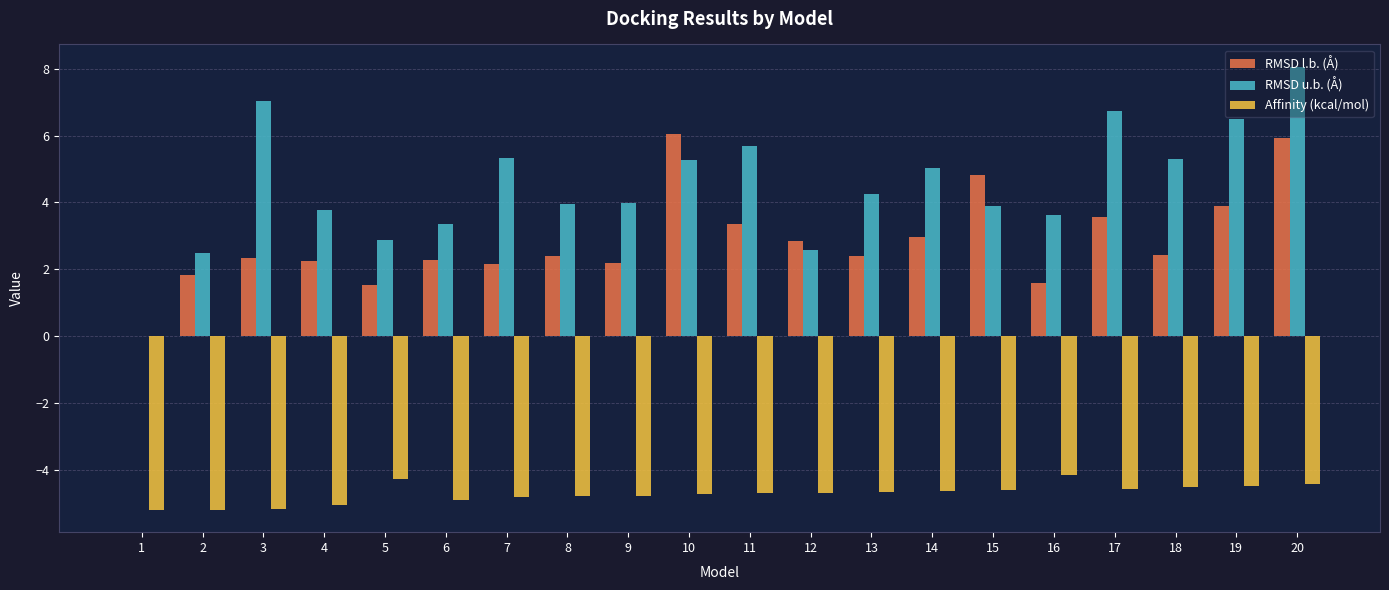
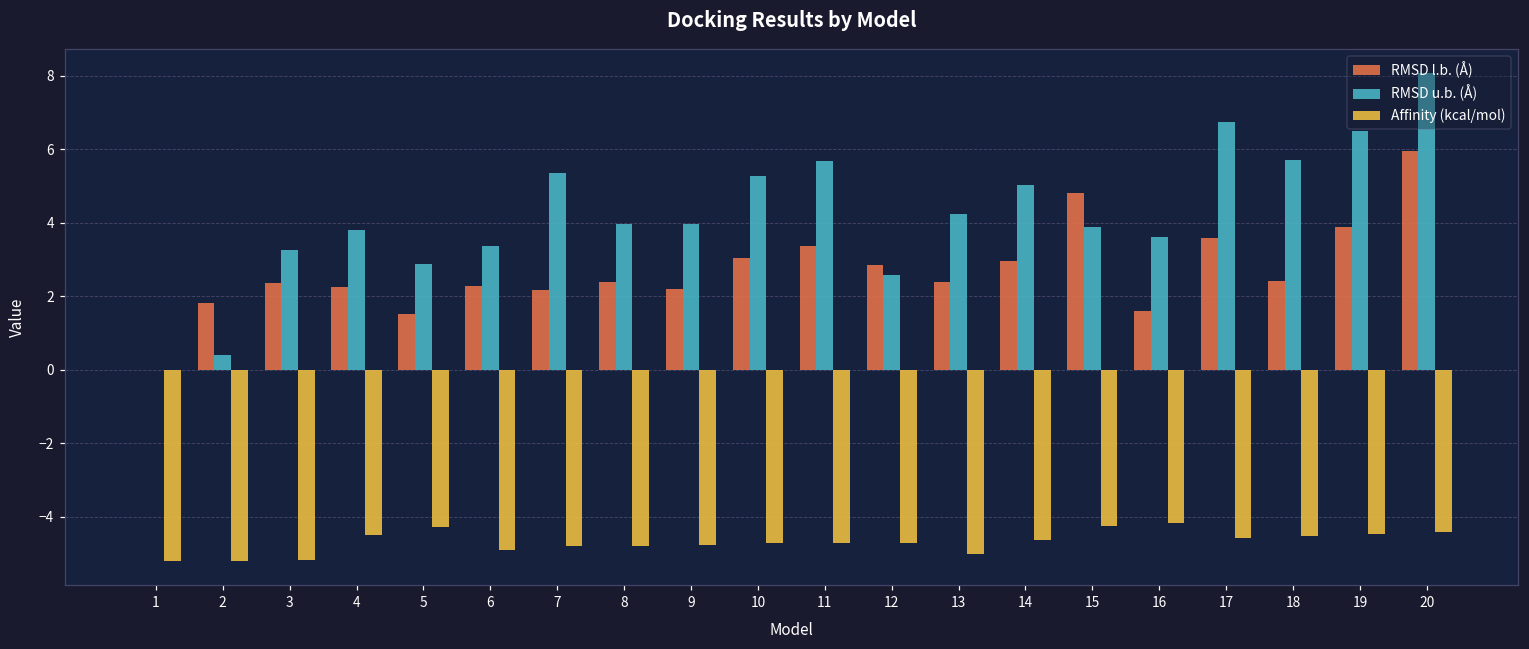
RMSD u.b. (Å), 2: 2.5 -> 0.4
RMSD u.b. (Å), 3: 7.1 -> 3.3
Affinity (kcal/mol), 4: -5.1 -> -4.5
RMSD l.b. (Å), 10: 6.1 -> 3.0
Affinity (kcal/mol), 13: -4.7 -> -5.0
Affinity (kcal/mol), 15: -4.6 -> -4.2
RMSD u.b. (Å), 18: 5.3 -> 5.7
